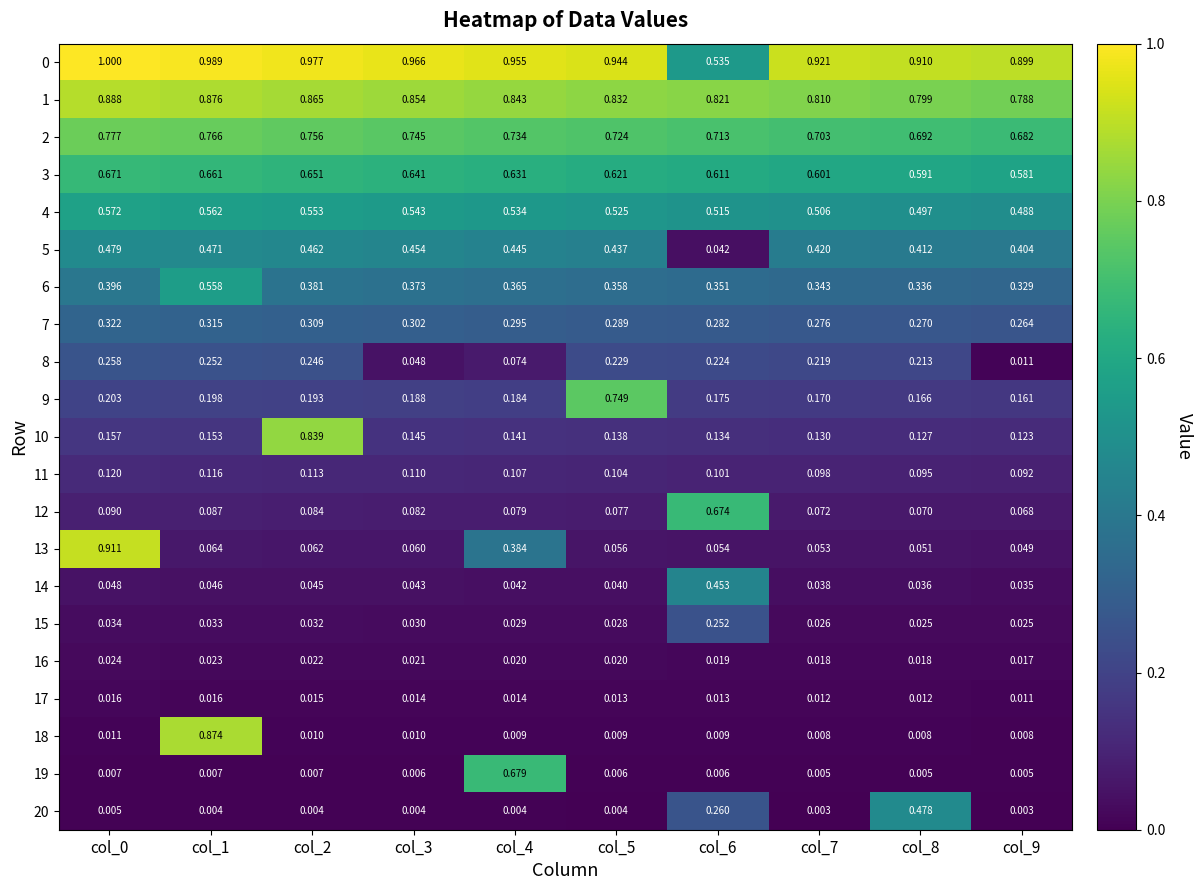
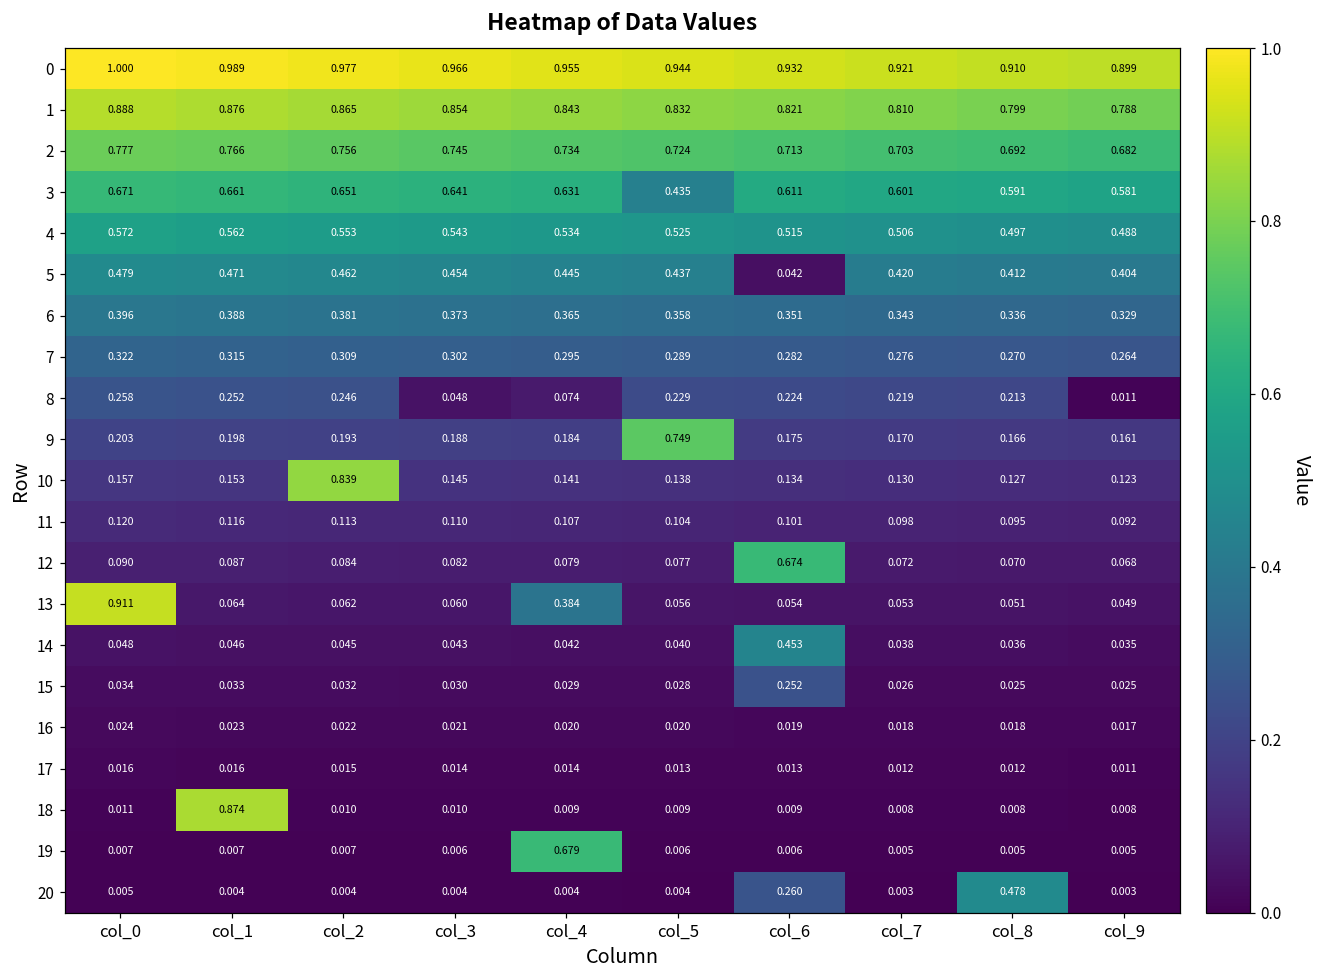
0, col_6: 0.535 -> 0.932
3, col_5: 0.621 -> 0.435
6, col_1: 0.558 -> 0.388
